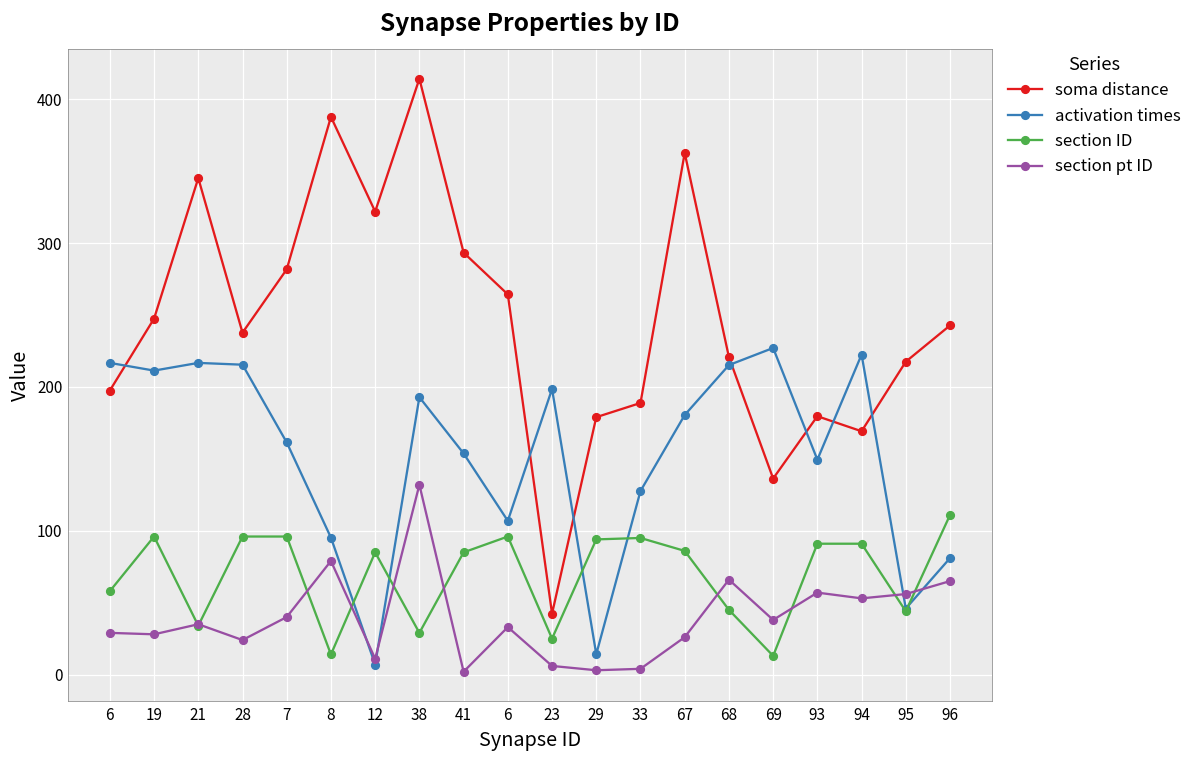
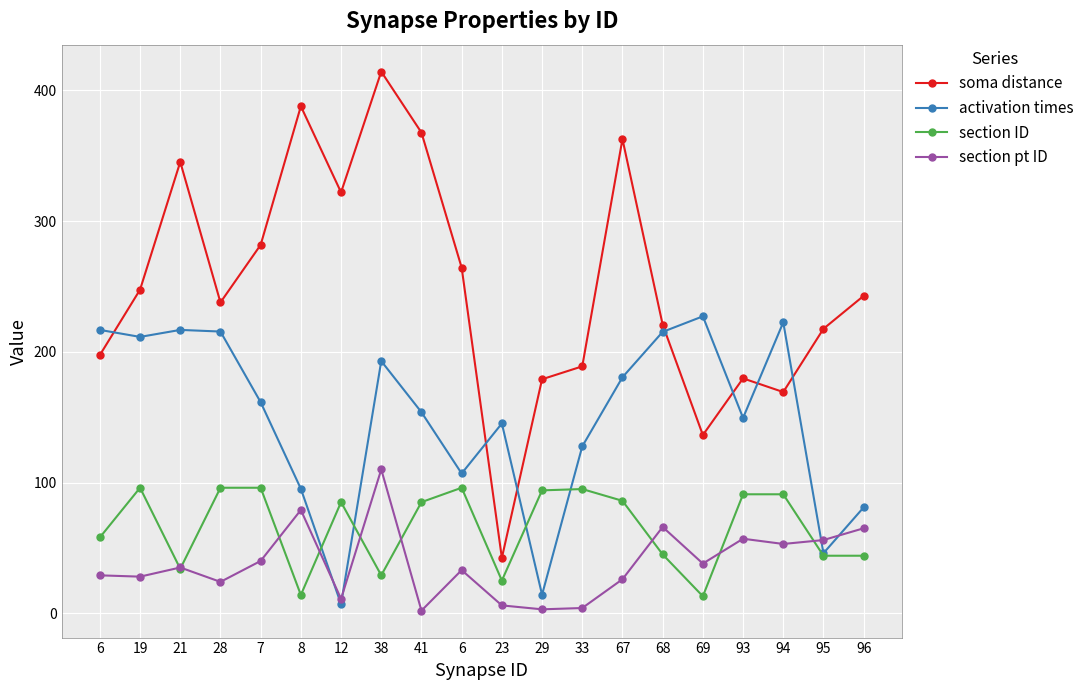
section pt ID, 38: 132 -> 110
soma distance, 41: 293 -> 368
activation times, 23: 199 -> 145
section ID, 96: 111 -> 44
